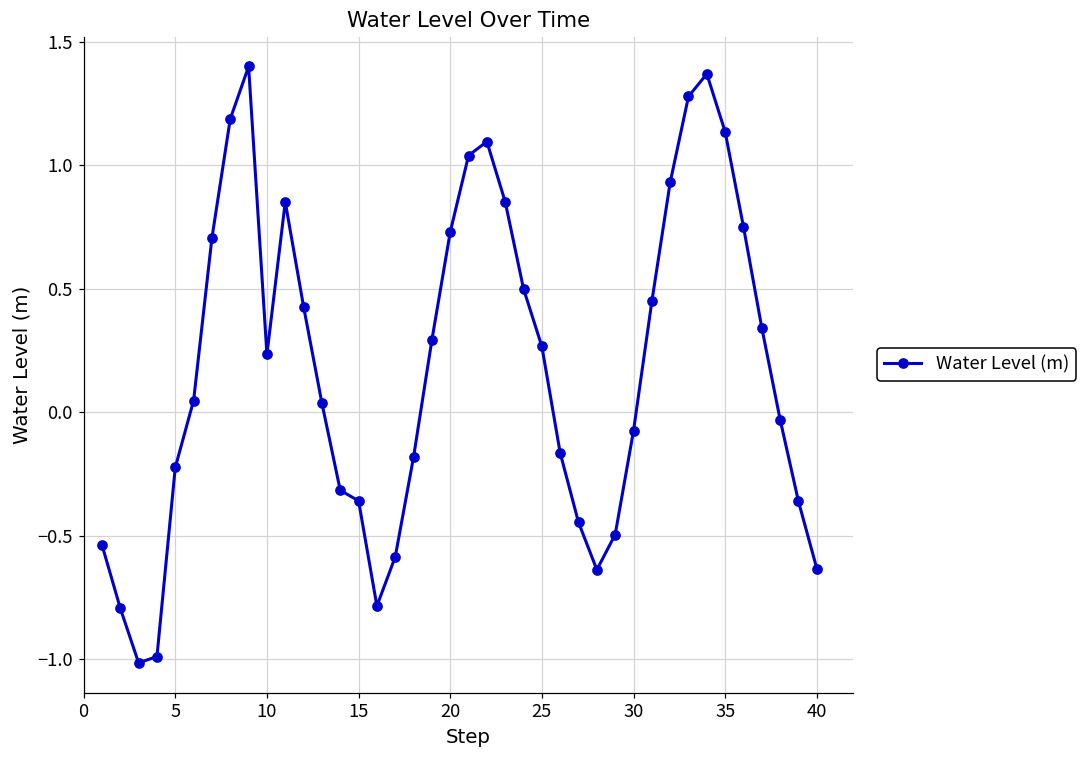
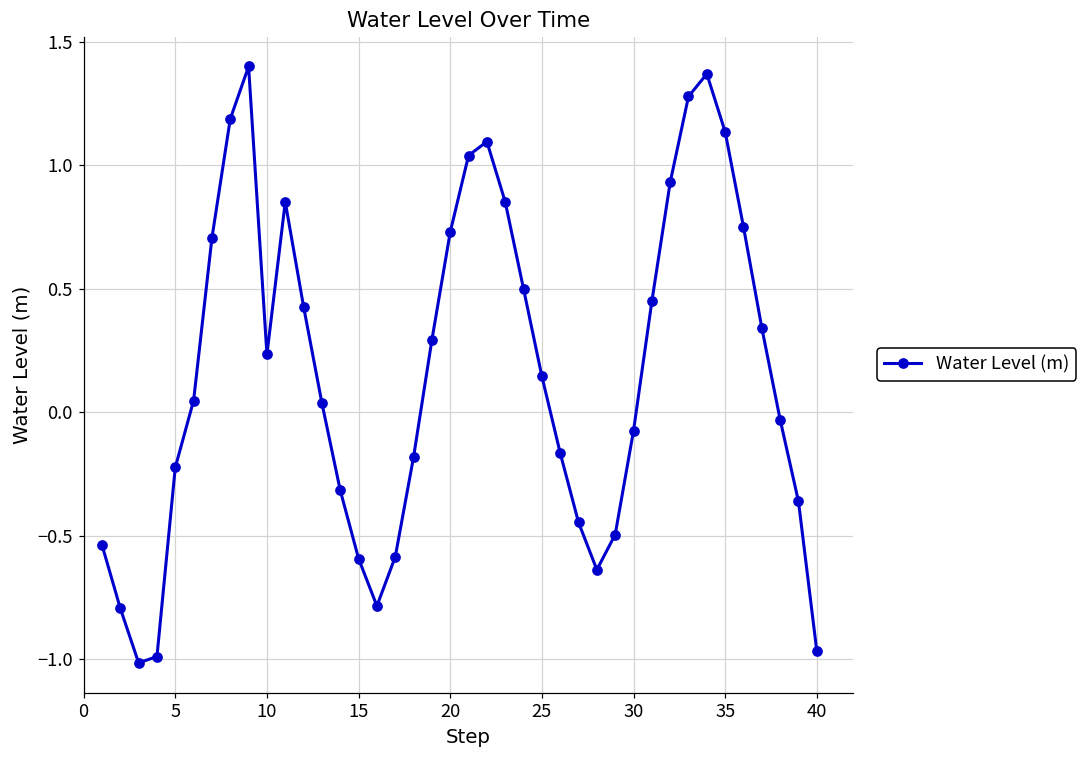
15: -0.36 -> -0.59
25: 0.27 -> 0.15
40: -0.63 -> -0.97
